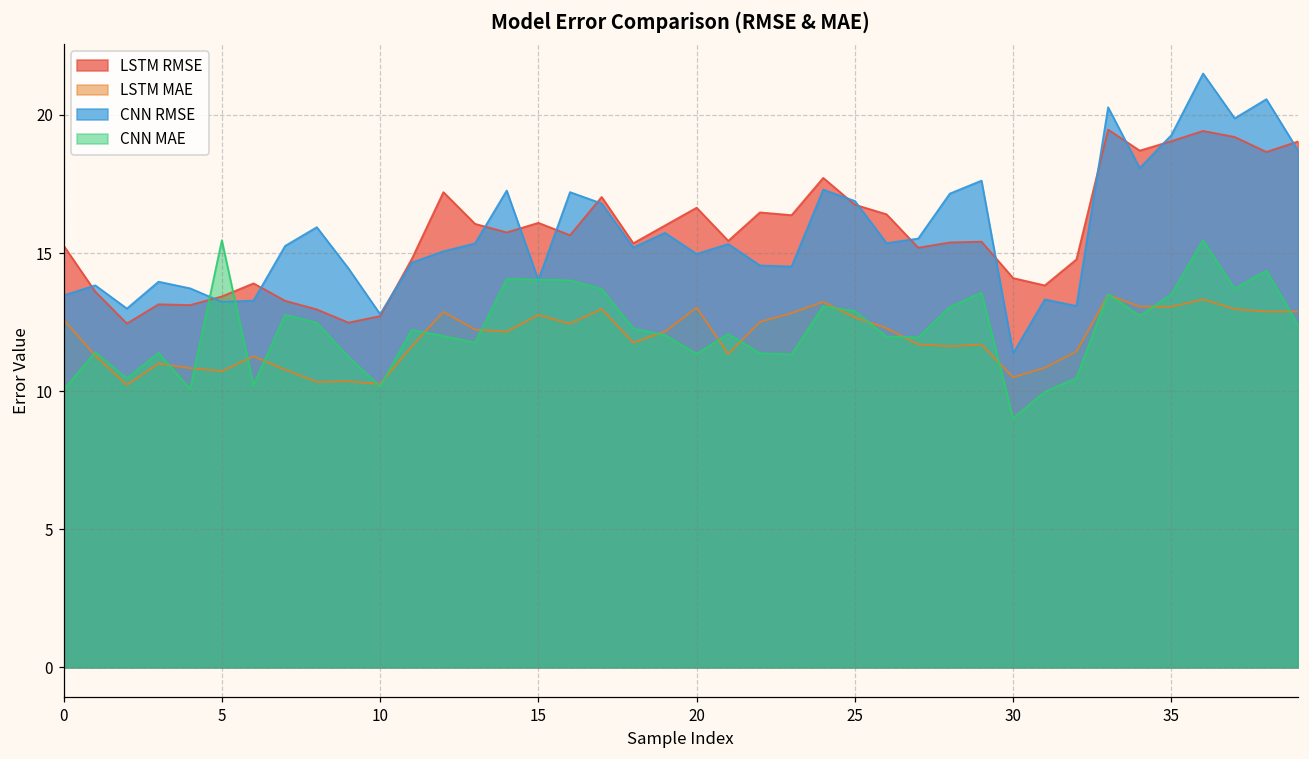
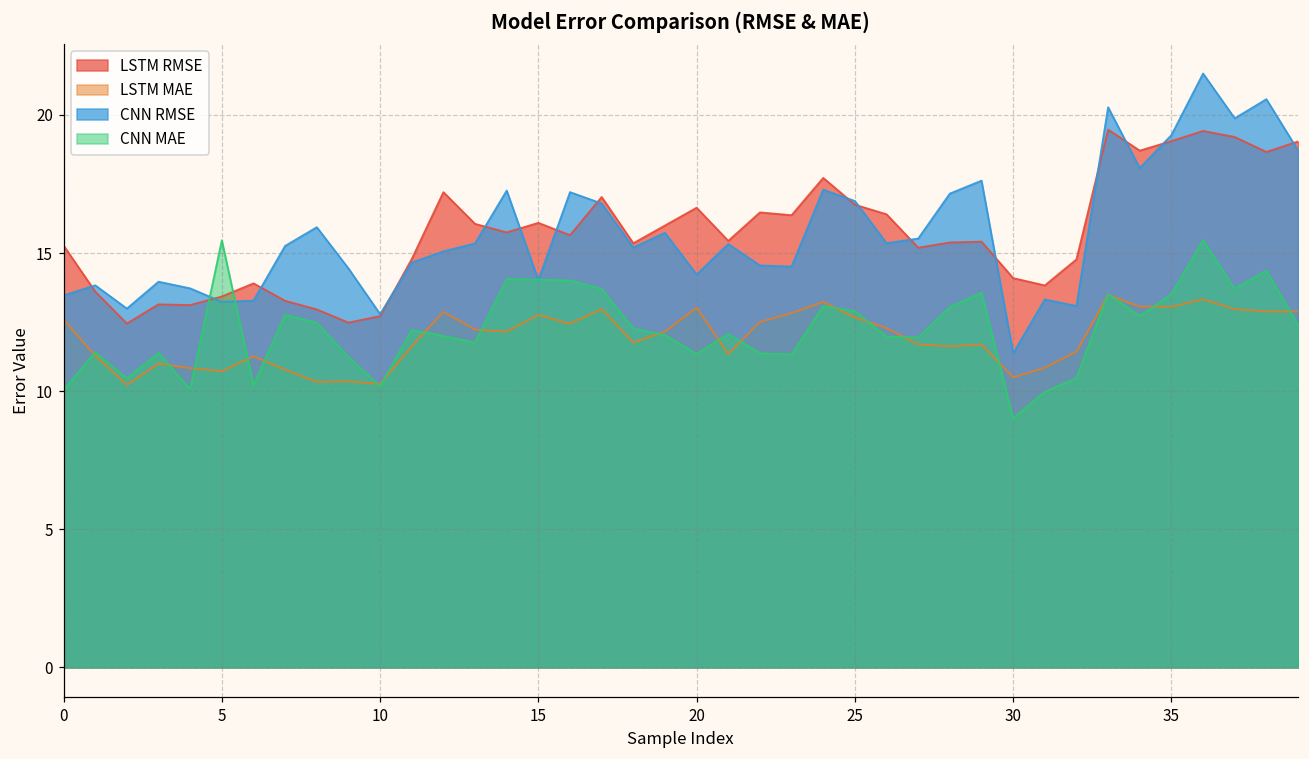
CNN RMSE, 20: 15.0 -> 14.2
